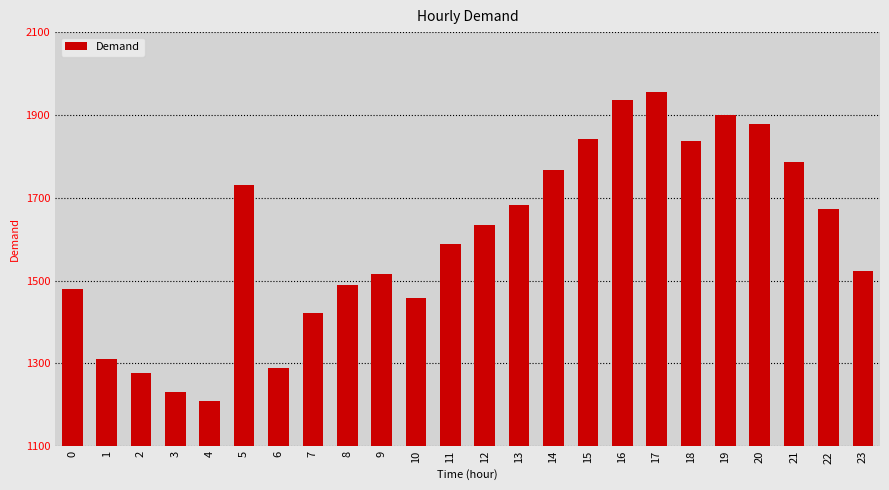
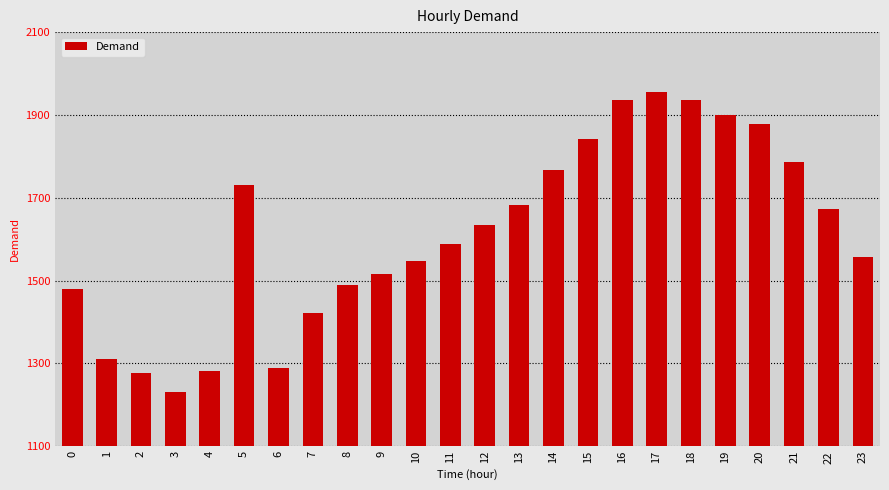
4: 1210 -> 1280
10: 1460 -> 1550
18: 1840 -> 1930
23: 1520 -> 1560
